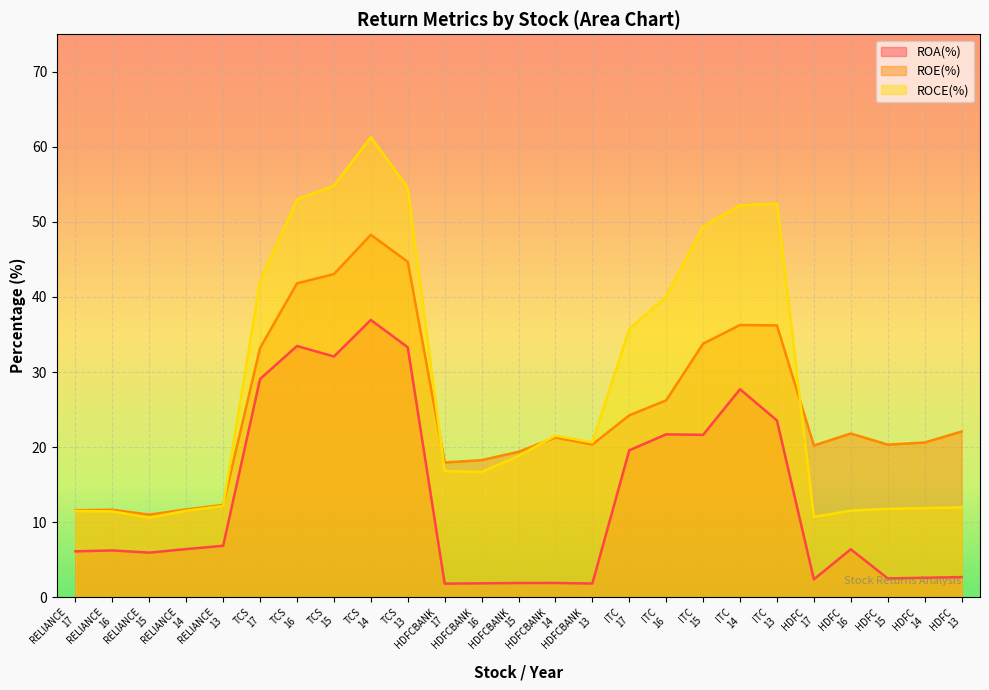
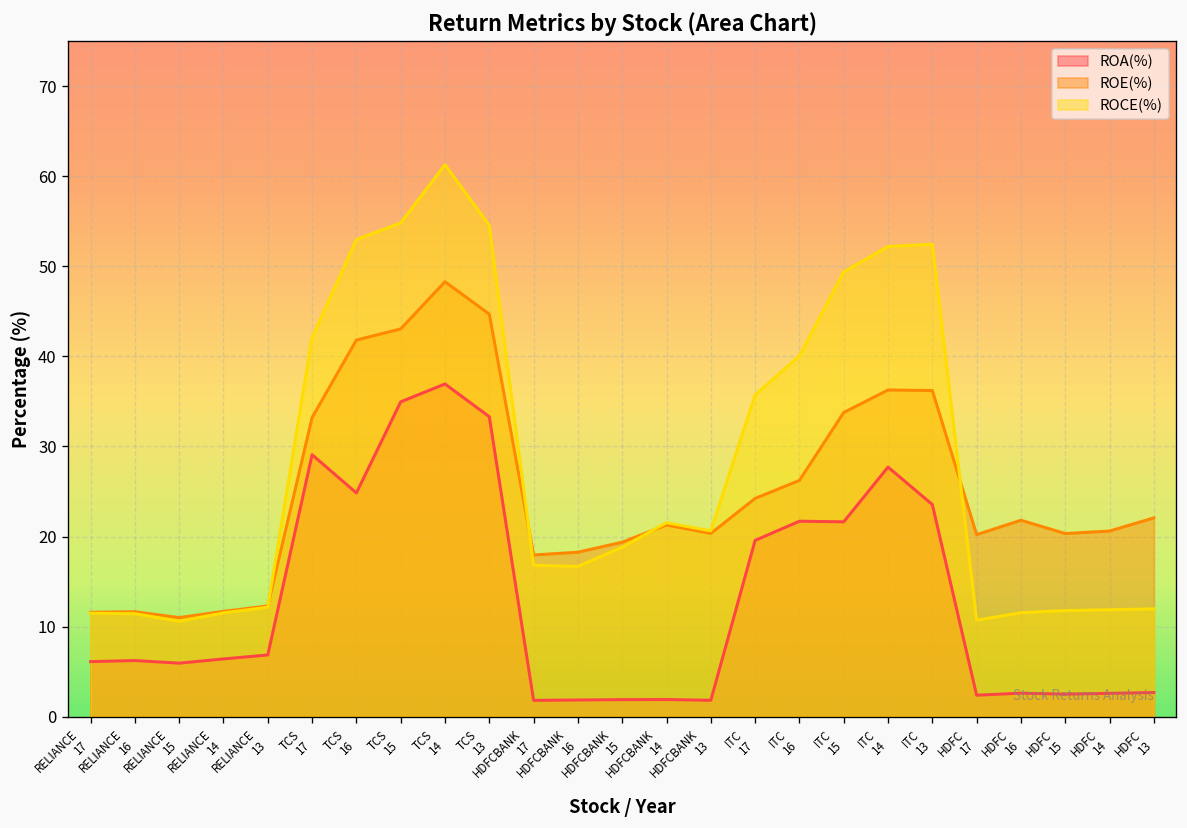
ROA(%), TCS 16: 33 -> 25
ROA(%), TCS 15: 32 -> 35
ROA(%), HDFC 16: 6 -> 3
